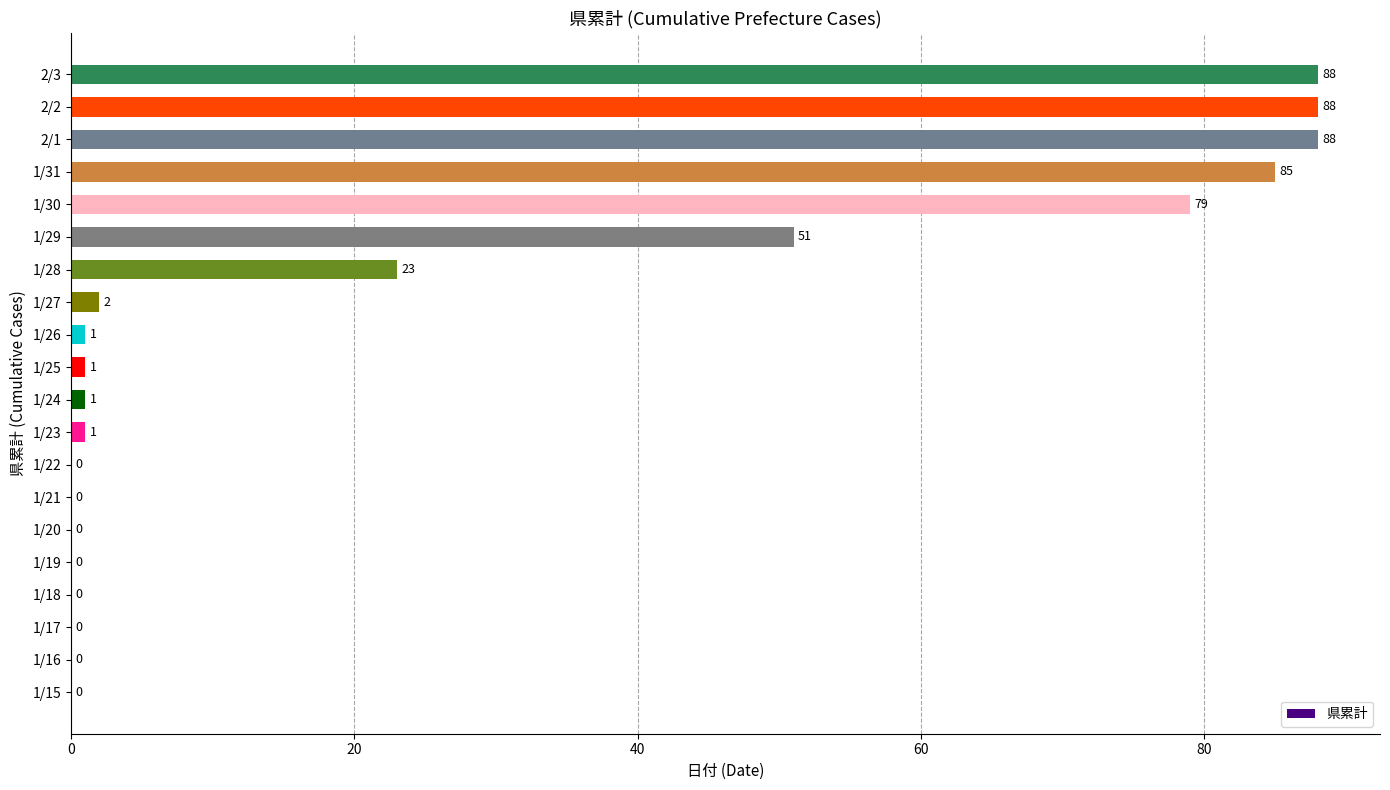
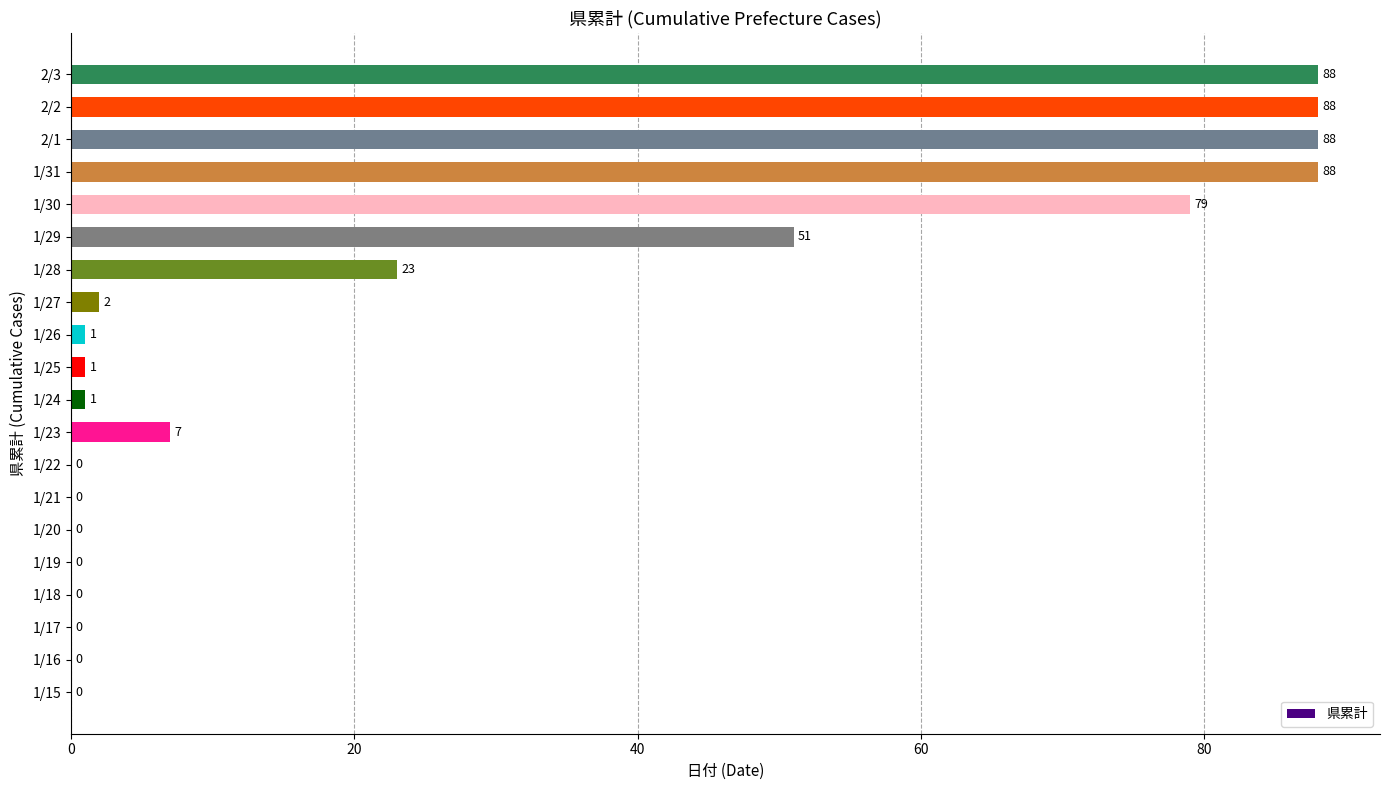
1/31: 85 -> 88
1/23: 1 -> 7
